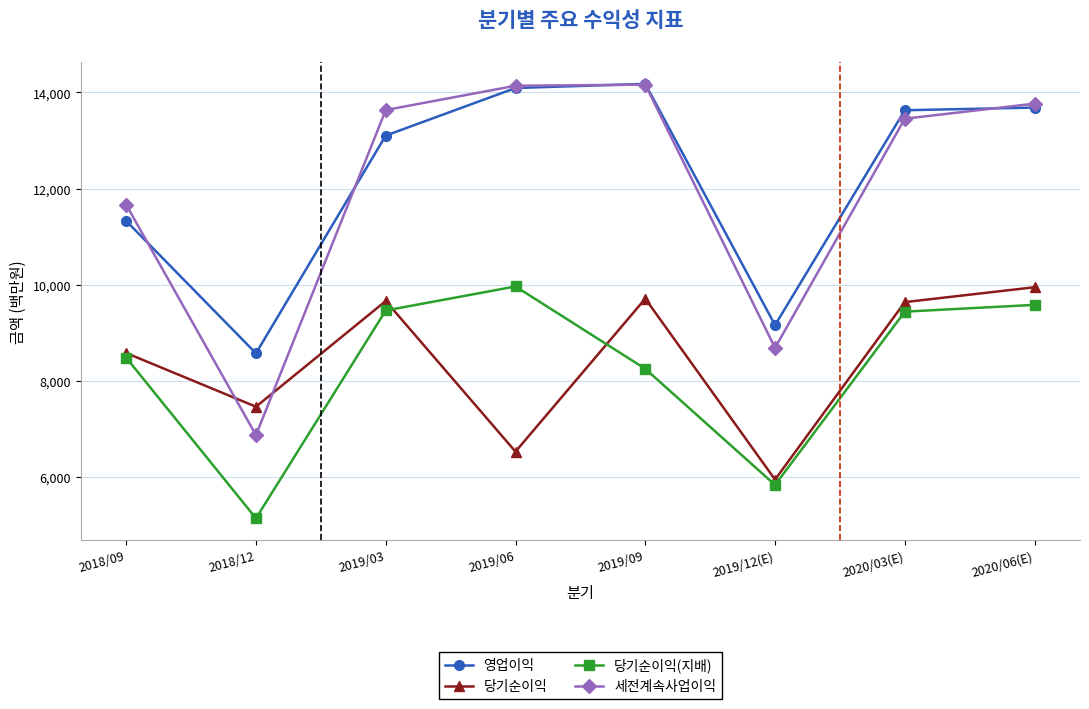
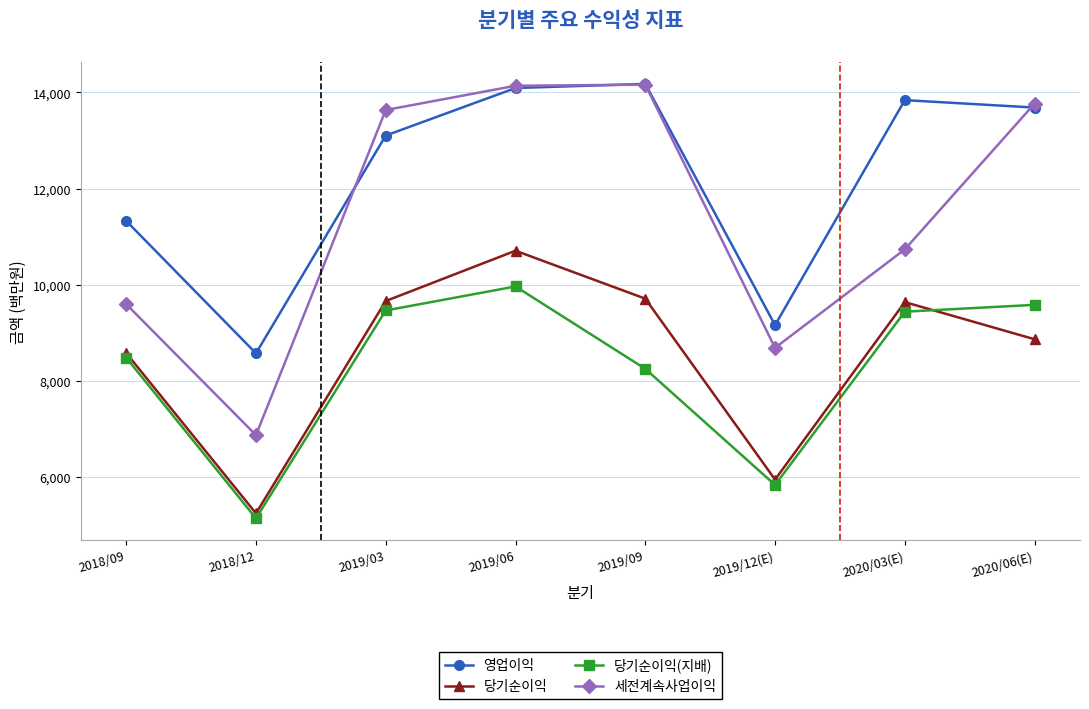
세전계속사업이익, 2018/09: 11,700 -> 9,600
당기순이익, 2018/12: 7,500 -> 5,200
당기순이익, 2019/06: 6,500 -> 10,700
영업이익, 2020/03(E): 13,600 -> 13,800
세전계속사업이익, 2020/03(E): 13,500 -> 10,700
당기순이익, 2020/06(E): 9,900 -> 8,900
